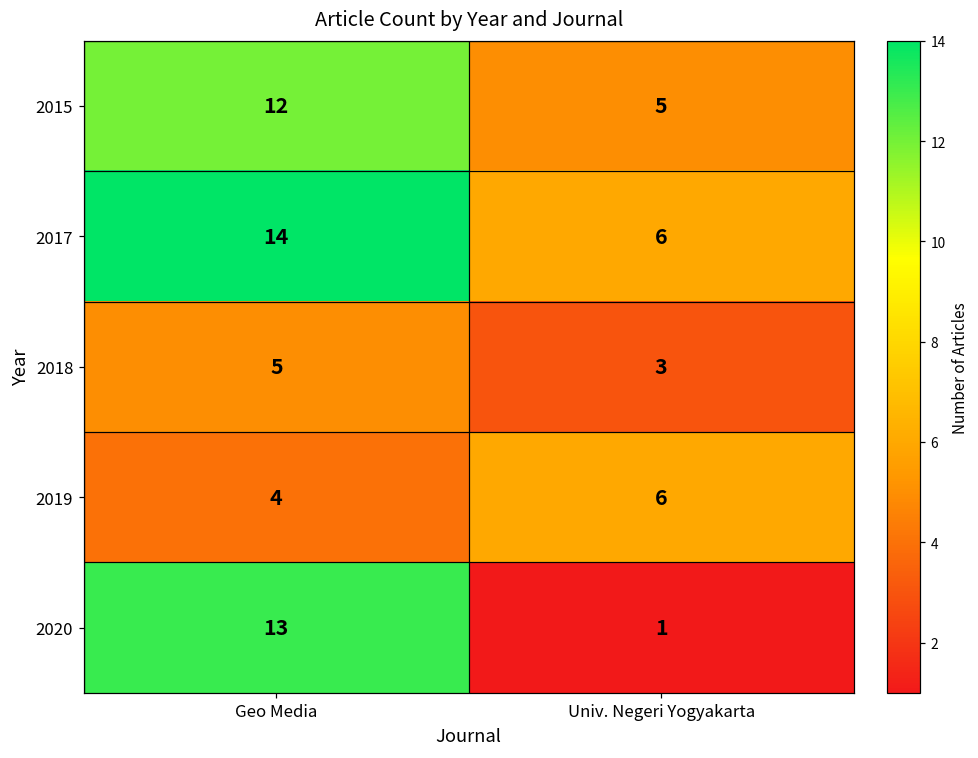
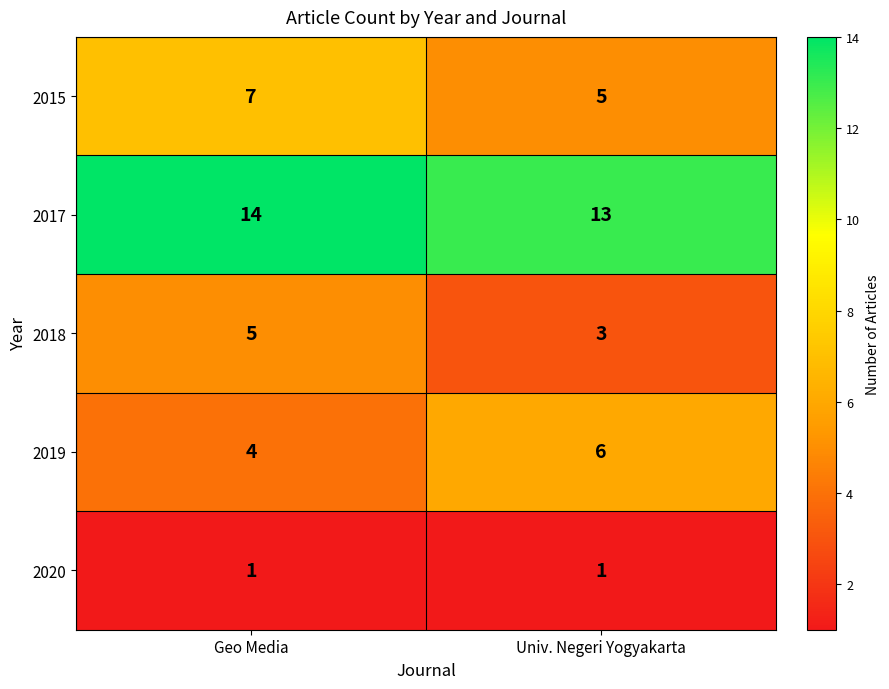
2015, Geo Media: 12 -> 7
2017, Univ. Negeri Yogyakarta: 6 -> 13
2020, Geo Media: 13 -> 1
